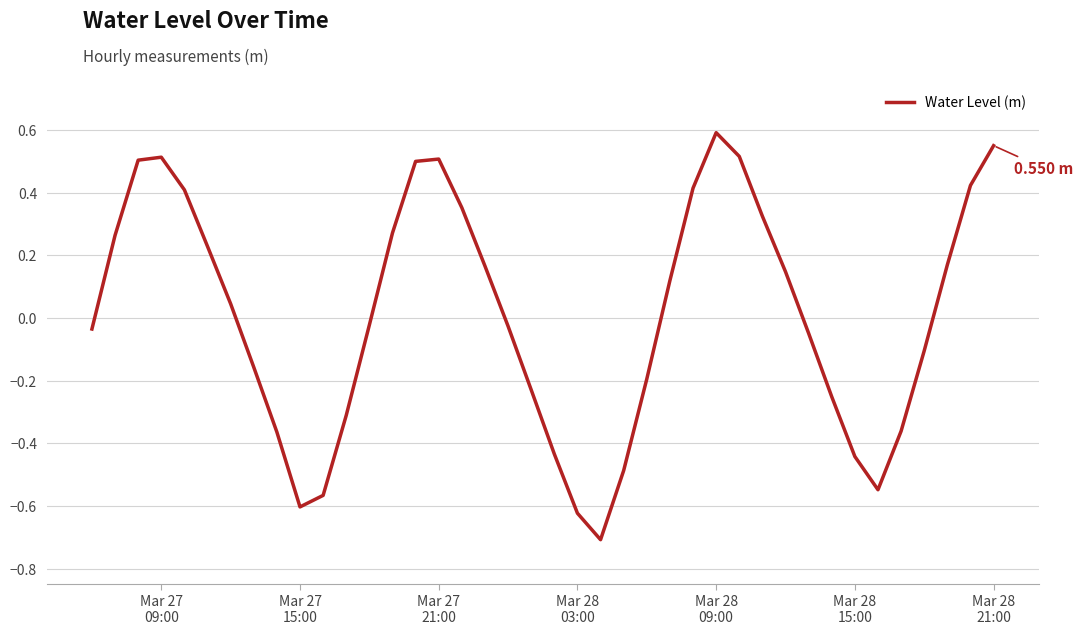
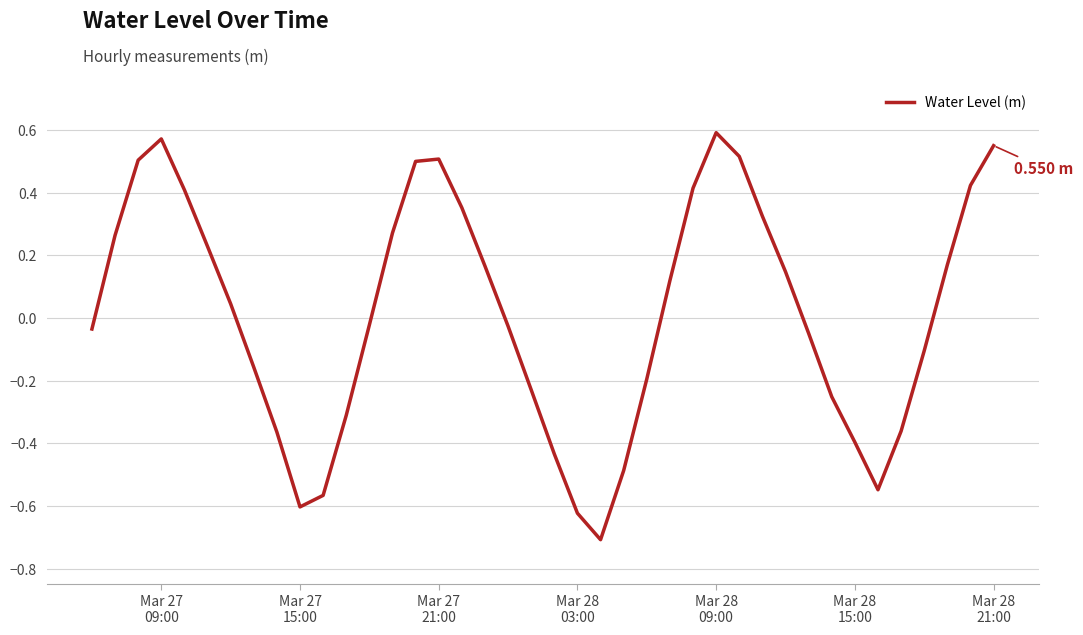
Mar 27 09:00: 0.51 -> 0.57
Mar 28 15:00: -0.44 -> -0.40
